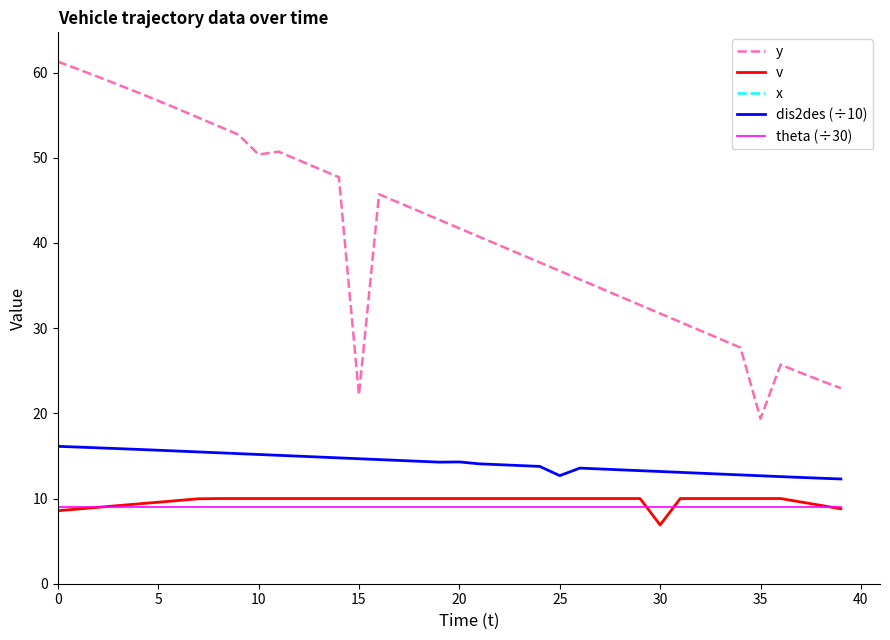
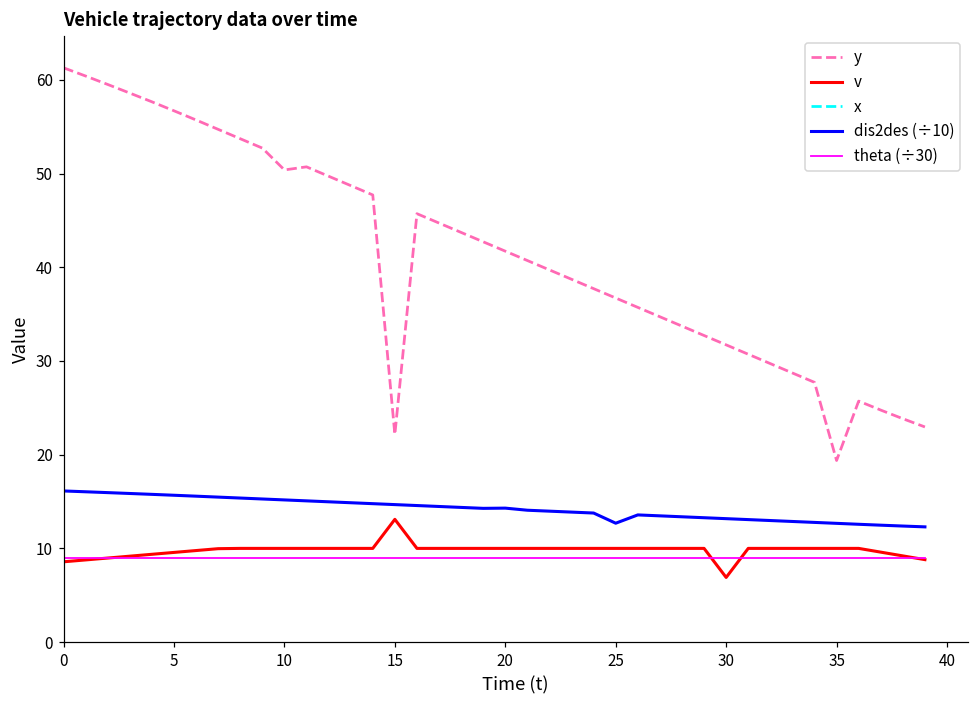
v, 15: 10 -> 13
